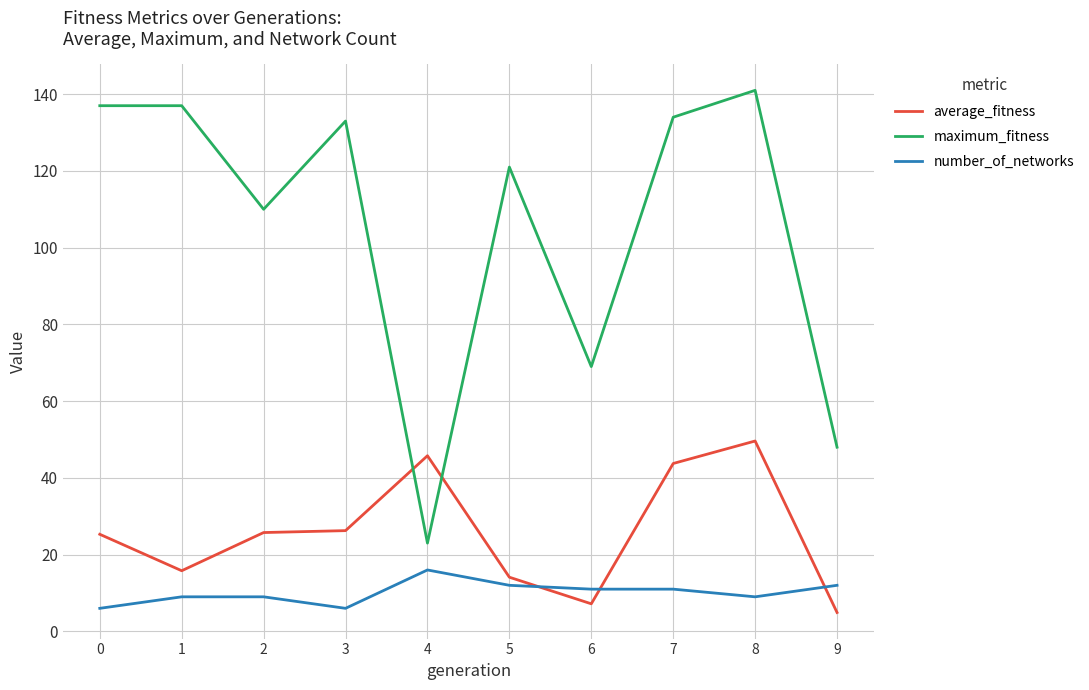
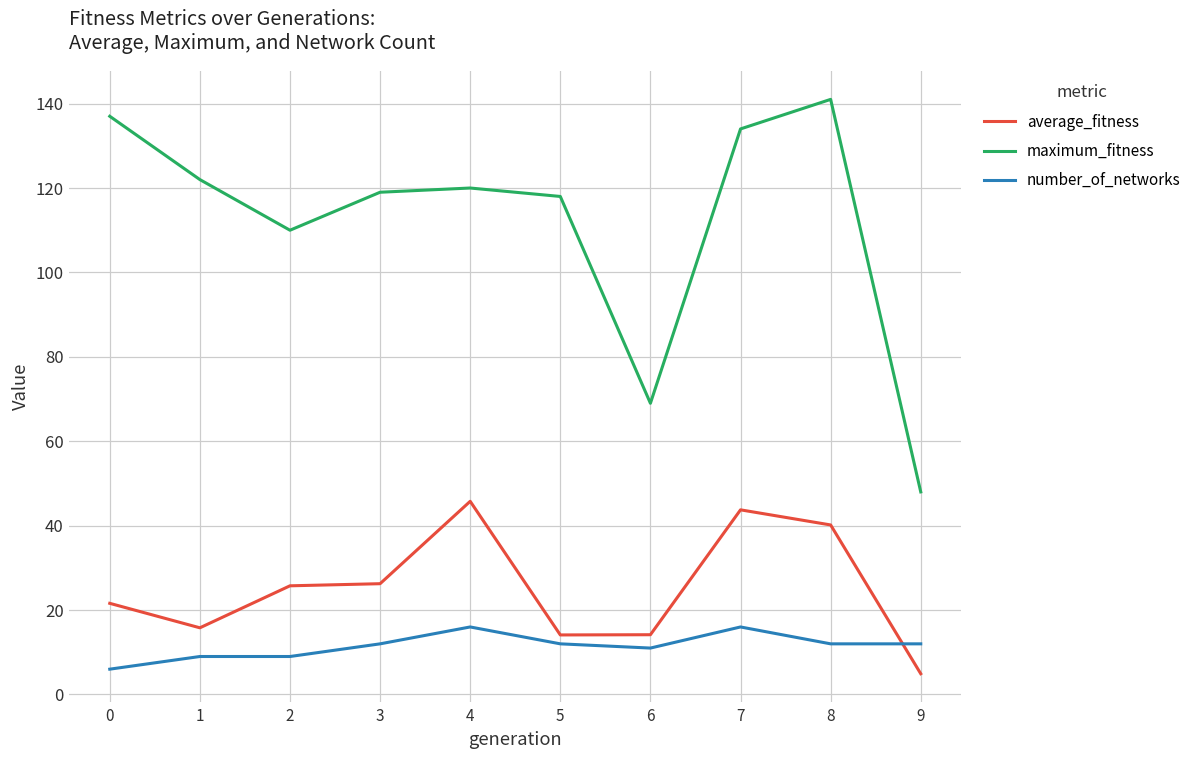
average_fitness, 0: 25 -> 22
maximum_fitness, 1: 137 -> 122
maximum_fitness, 3: 133 -> 119
number_of_networks, 3: 6 -> 12
maximum_fitness, 4: 23 -> 120
maximum_fitness, 5: 121 -> 118
average_fitness, 6: 7 -> 14
number_of_networks, 7: 11 -> 16
average_fitness, 8: 50 -> 40
number_of_networks, 8: 9 -> 12
